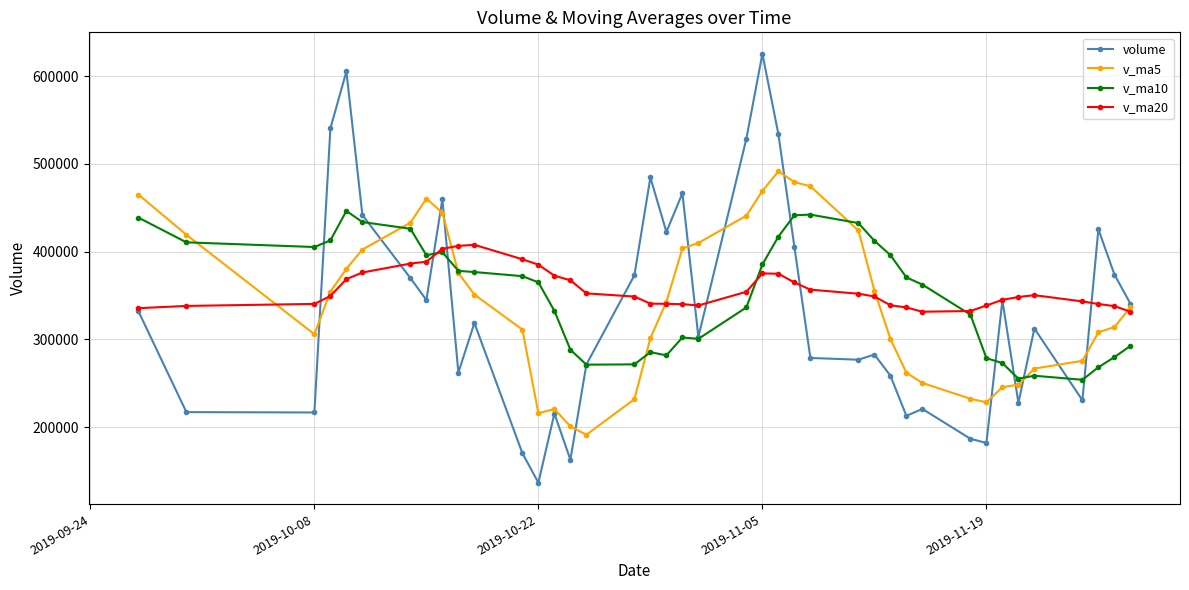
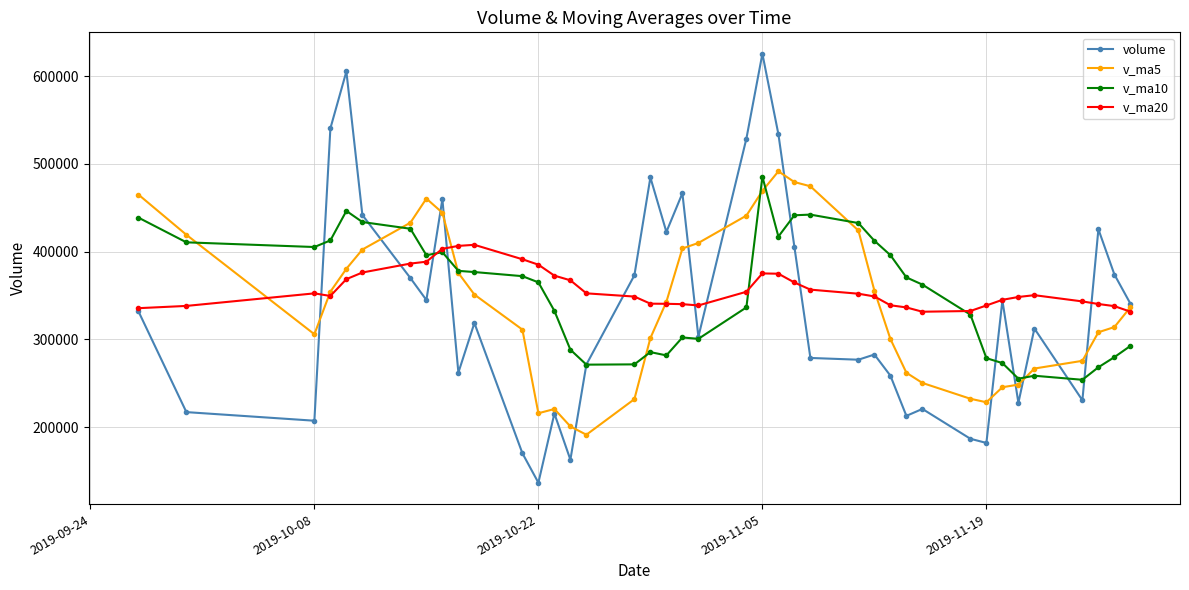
volume, 2019-10-08: 220000 -> 210000
v_ma20, 2019-10-08: 340000 -> 350000
v_ma10, 2019-11-05: 390000 -> 490000
